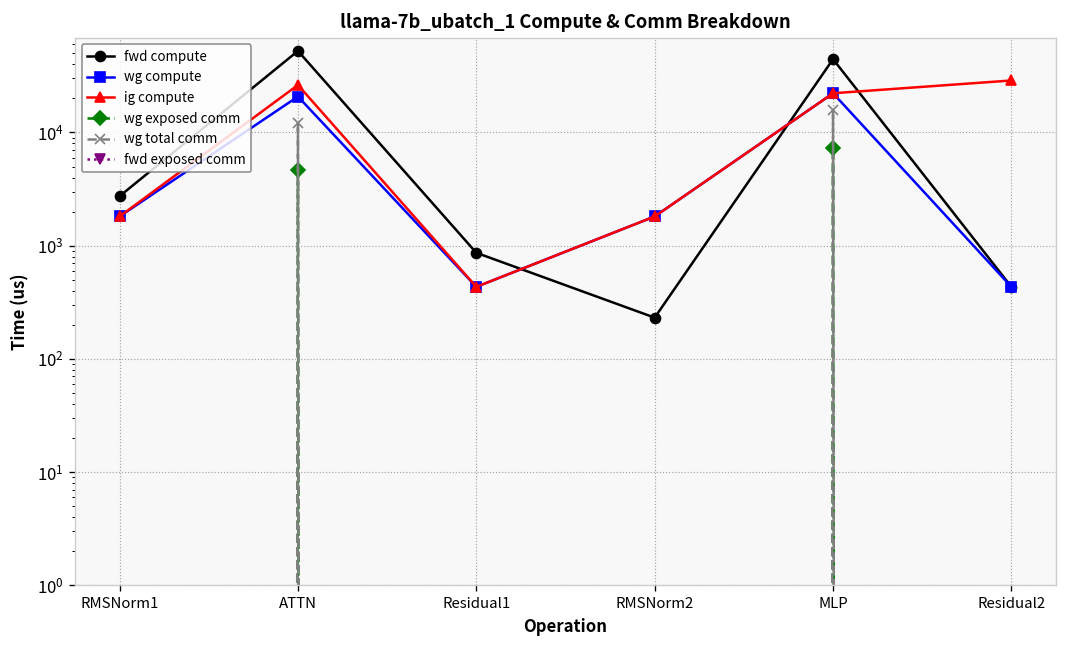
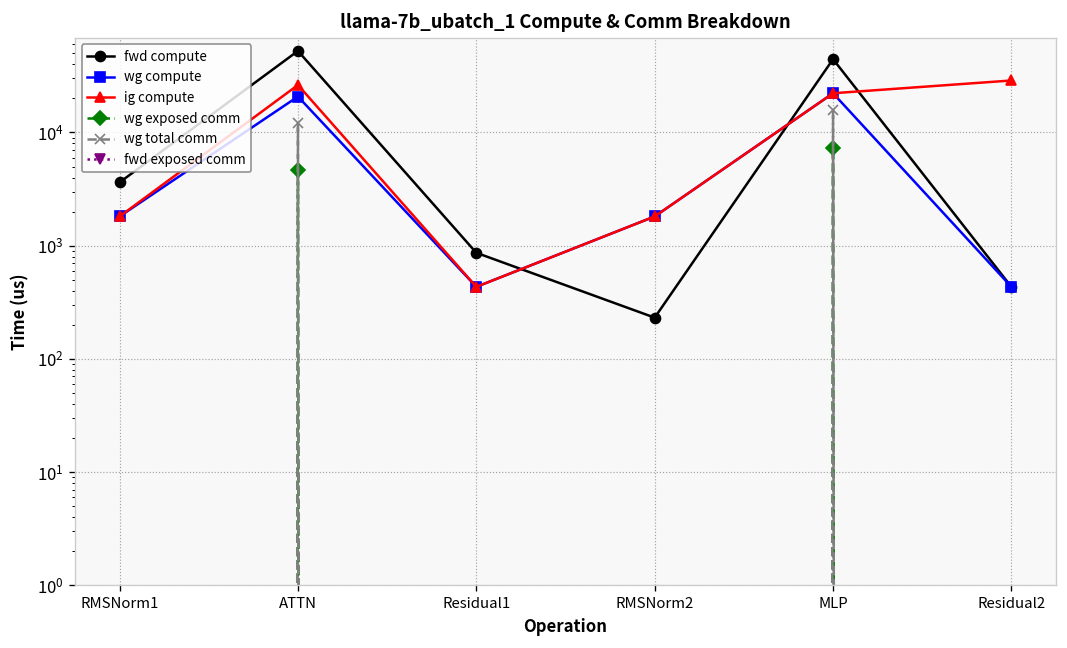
fwd compute, RMSNorm1: 2700 -> 3600
